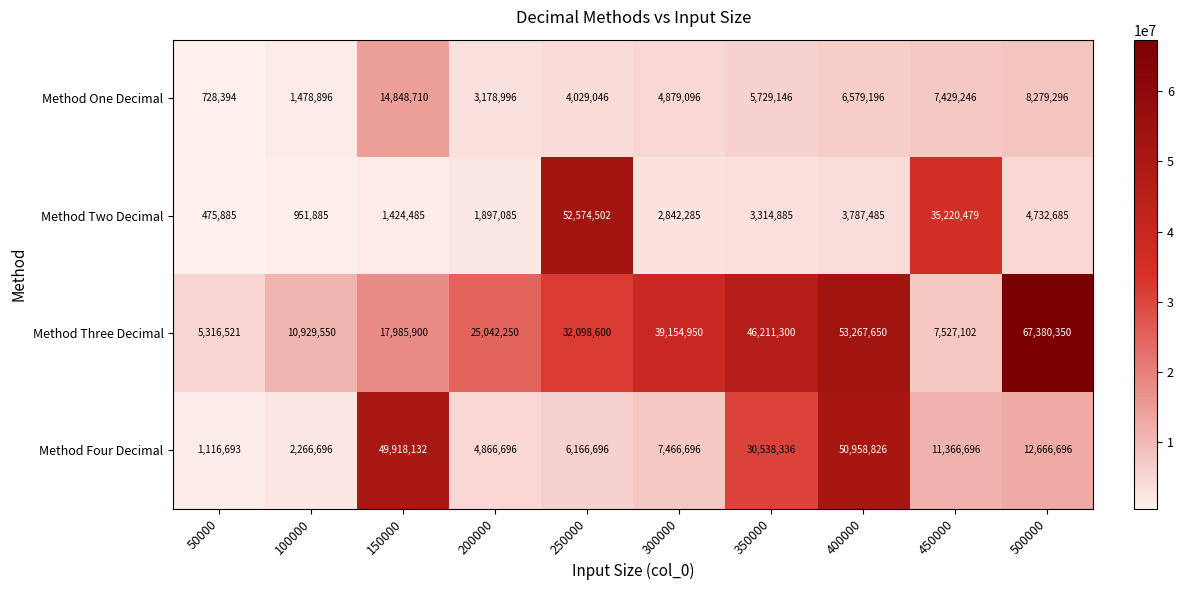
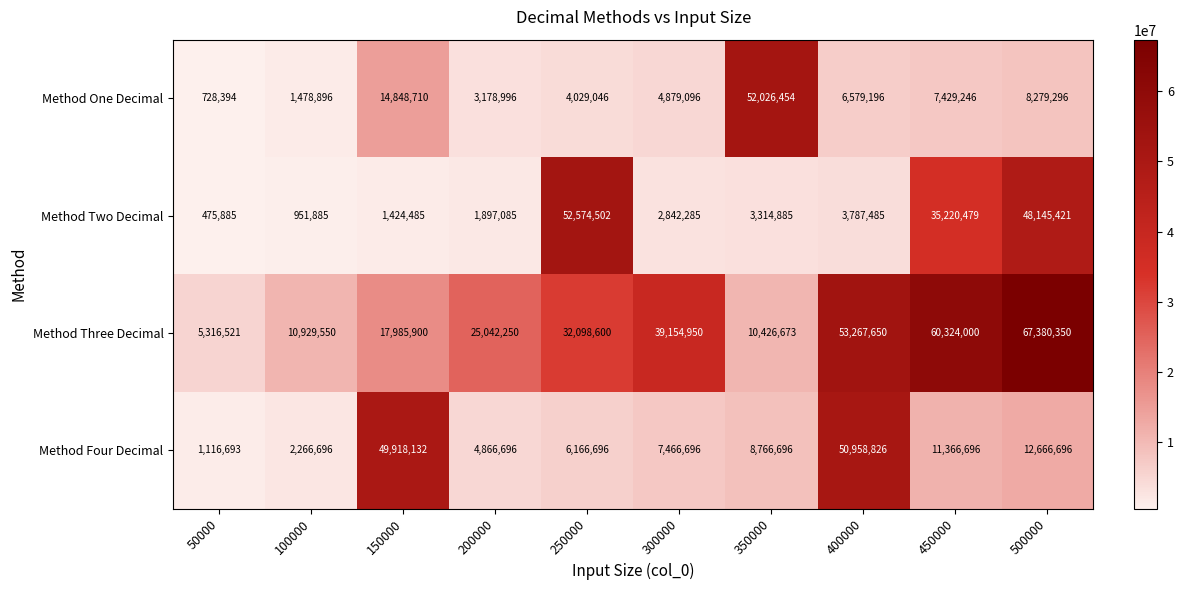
Method One Decimal, 350000: 5,729,146 -> 52,026,454
Method Two Decimal, 500000: 4,732,685 -> 48,145,421
Method Three Decimal, 350000: 46,211,300 -> 10,426,673
Method Three Decimal, 450000: 7,527,102 -> 60,324,000
Method Four Decimal, 350000: 30,538,336 -> 8,766,696
